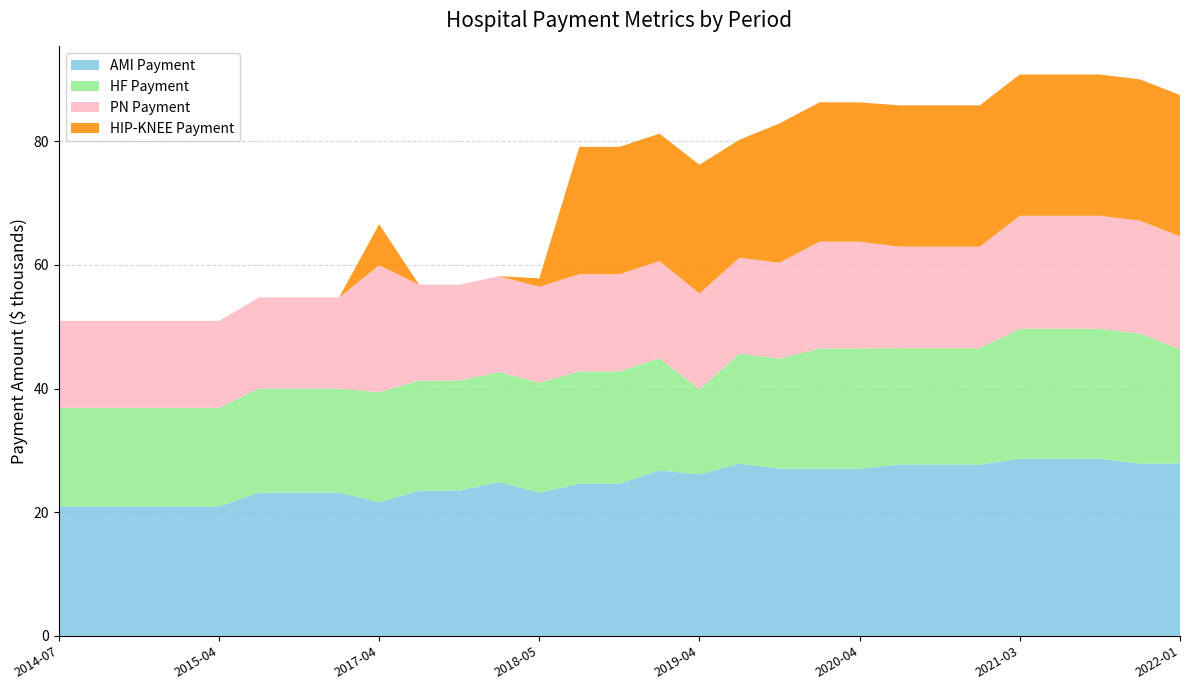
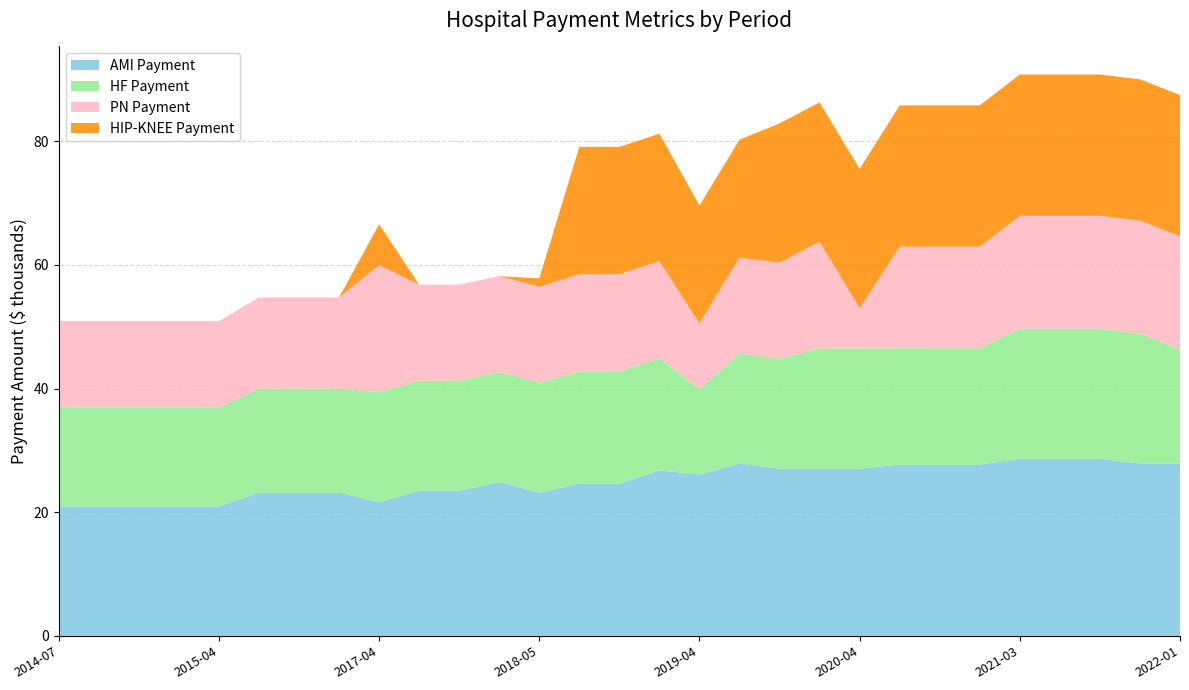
PN Payment, 2019-04: 16 -> 11
HIP-KNEE Payment, 2019-04: 21 -> 19
PN Payment, 2020-04: 17 -> 7
